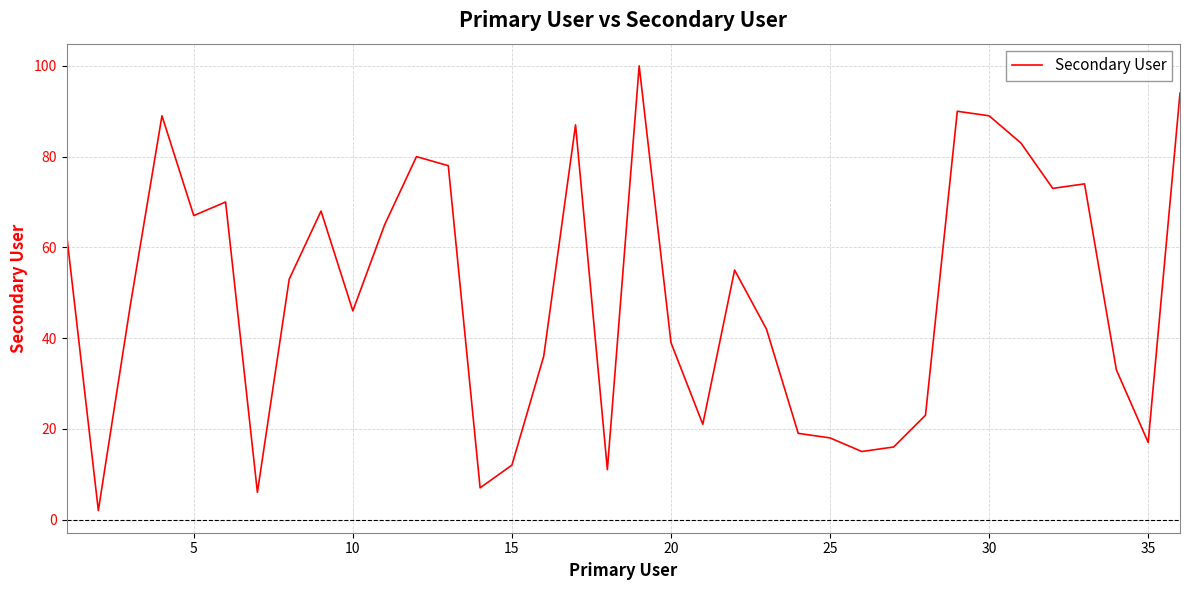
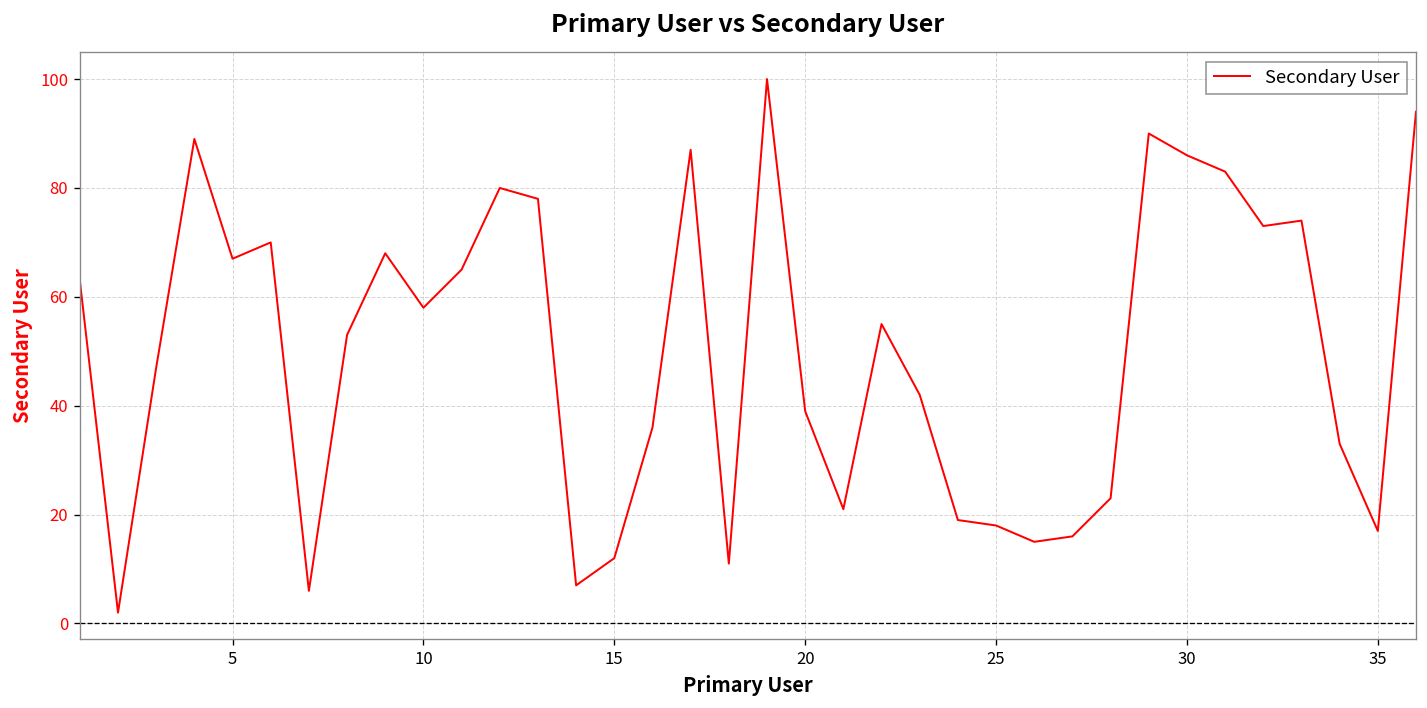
10: 46 -> 58
30: 89 -> 86
